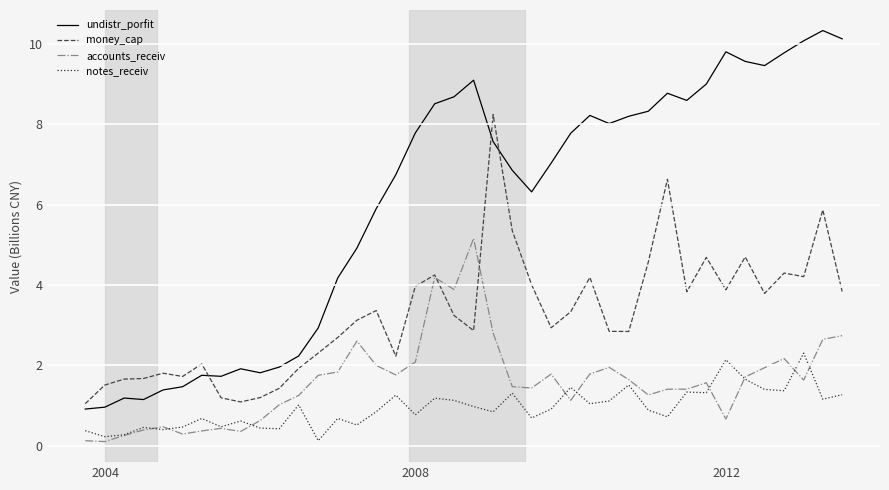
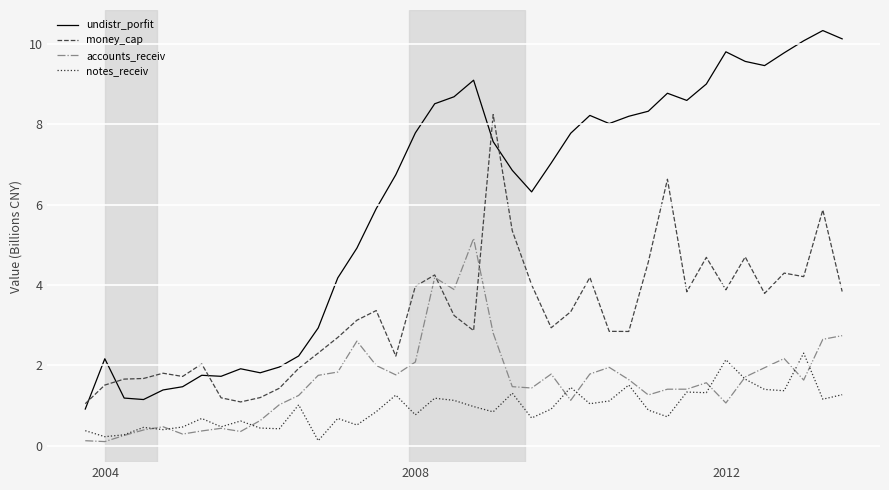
undistr_porfit, 2004: 1.0 -> 2.2
accounts_receiv, 2012: 0.7 -> 1.1
